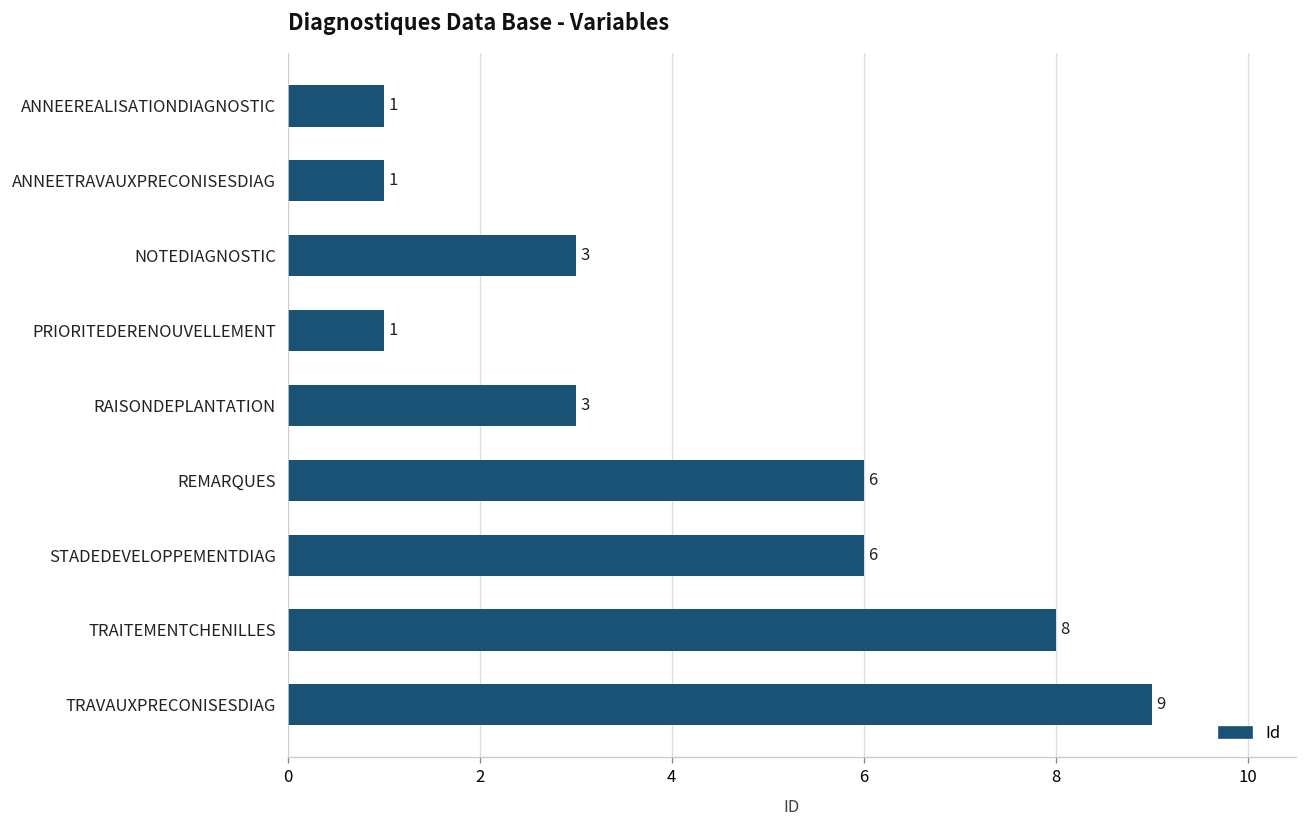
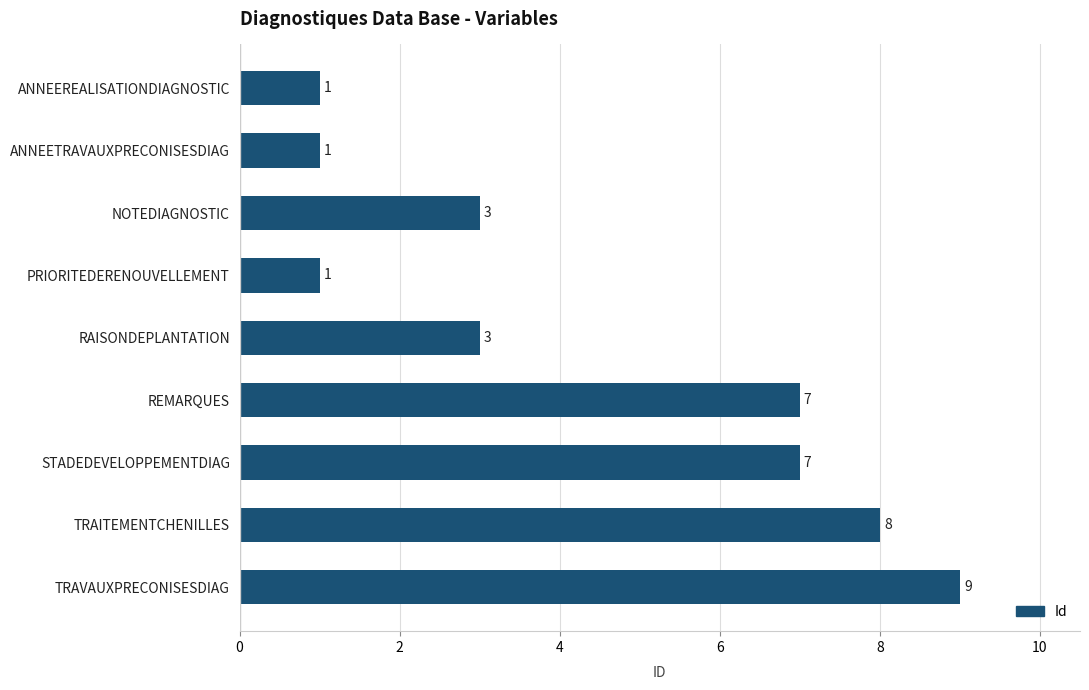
REMARQUES: 6 -> 7
STADEDEVELOPPEMENTDIAG: 6 -> 7
